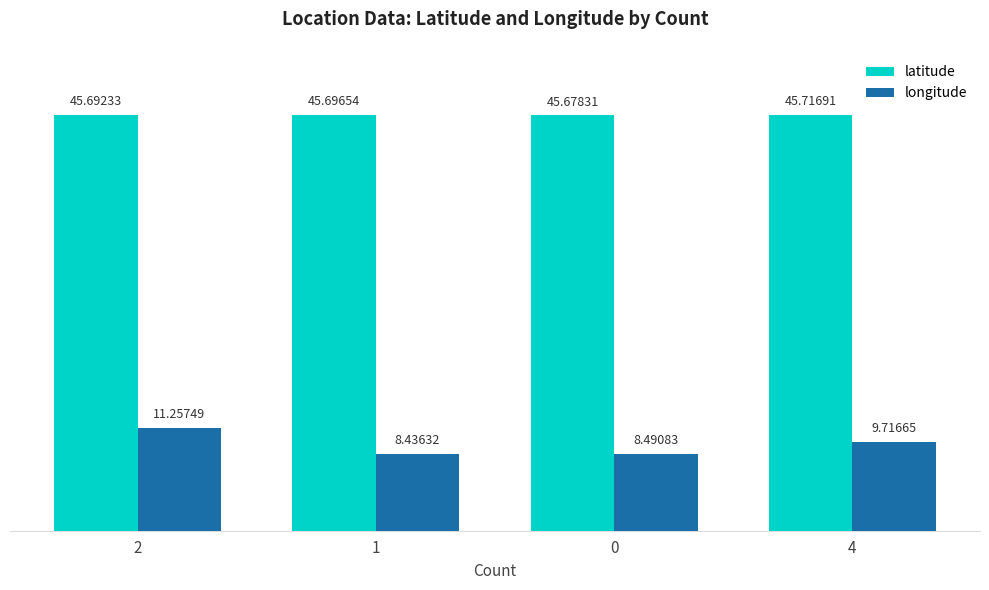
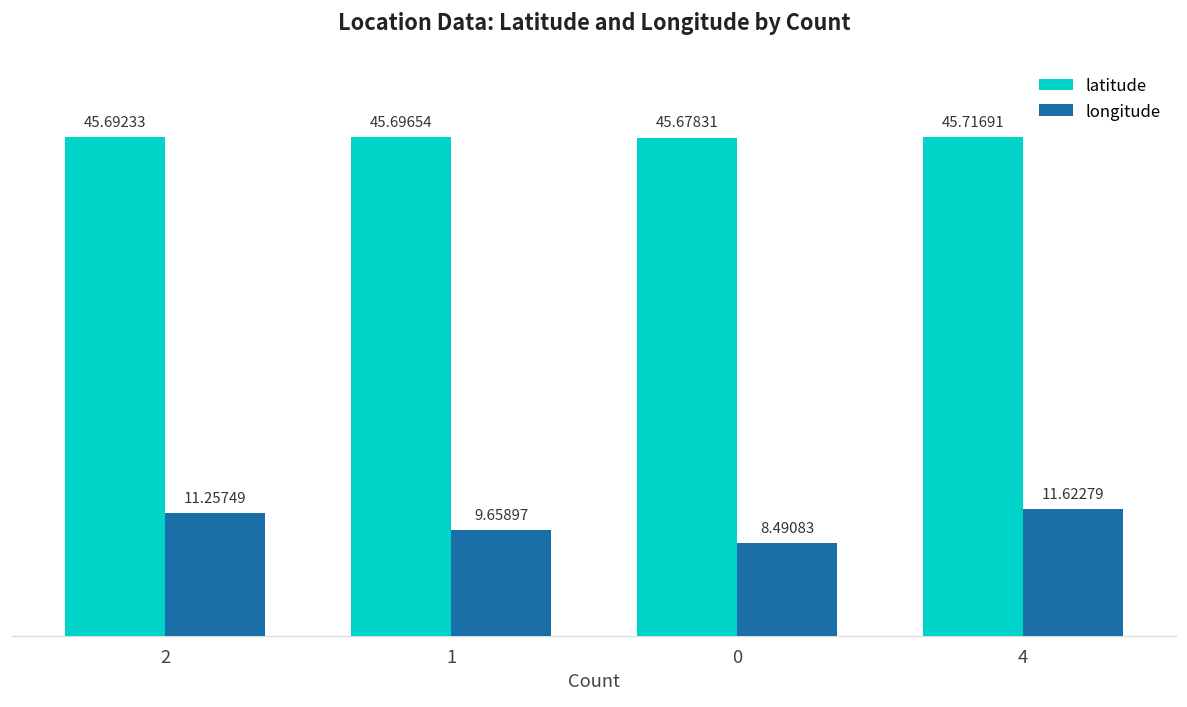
longitude, 1: 8.43632 -> 9.65897
longitude, 4: 9.71665 -> 11.62279
